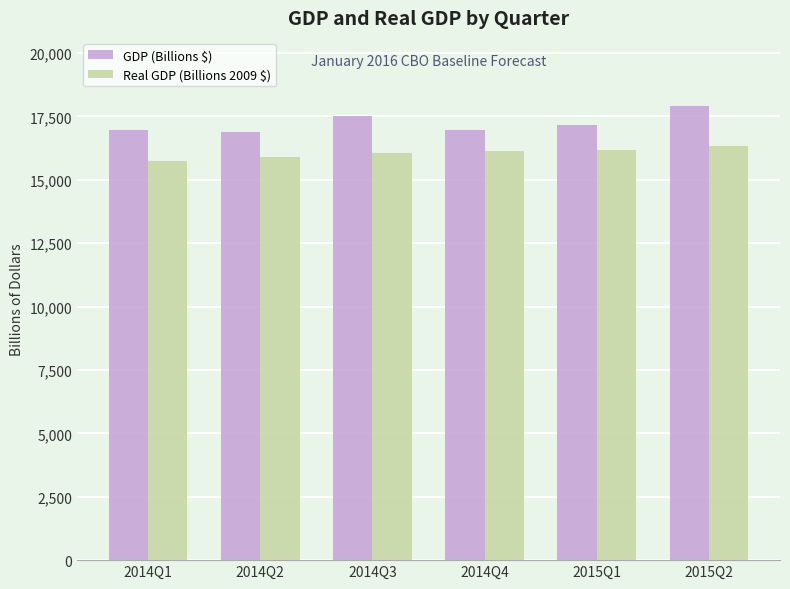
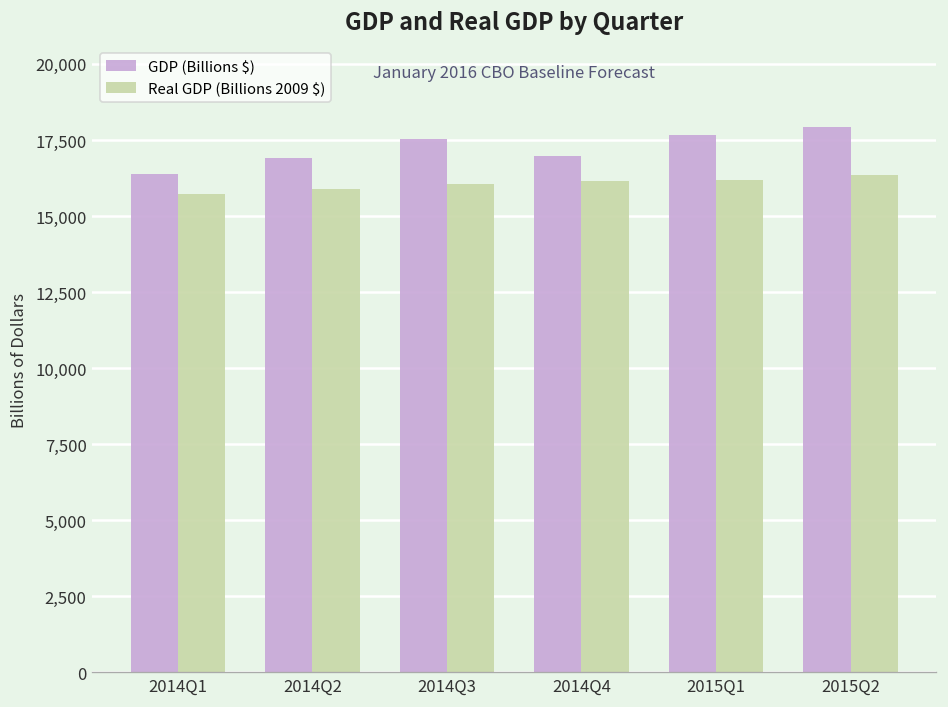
GDP (Billions $), 2014Q1: 17,000 -> 16,400
GDP (Billions $), 2015Q1: 17,200 -> 17,600
